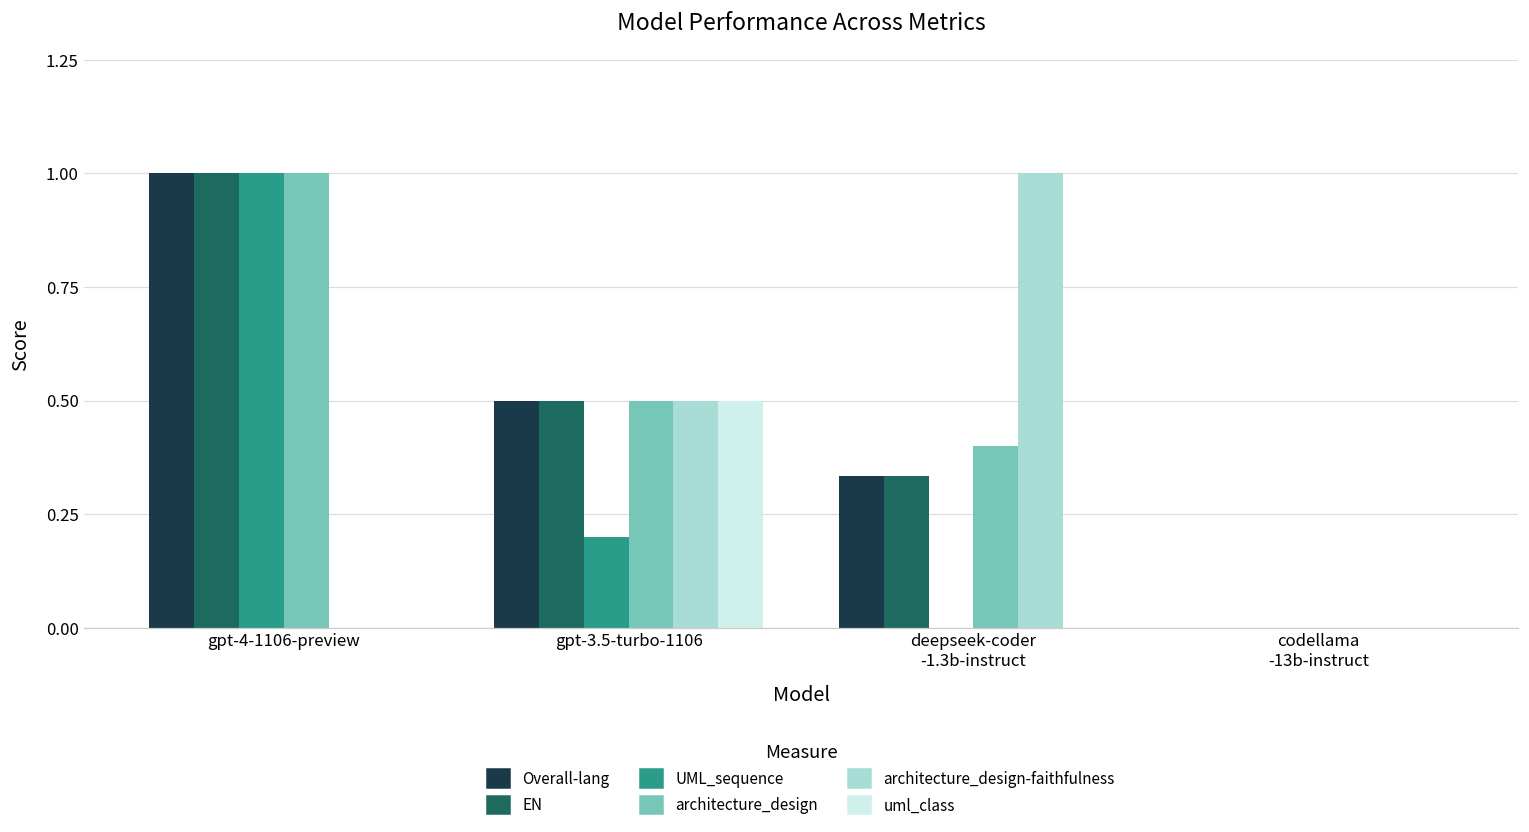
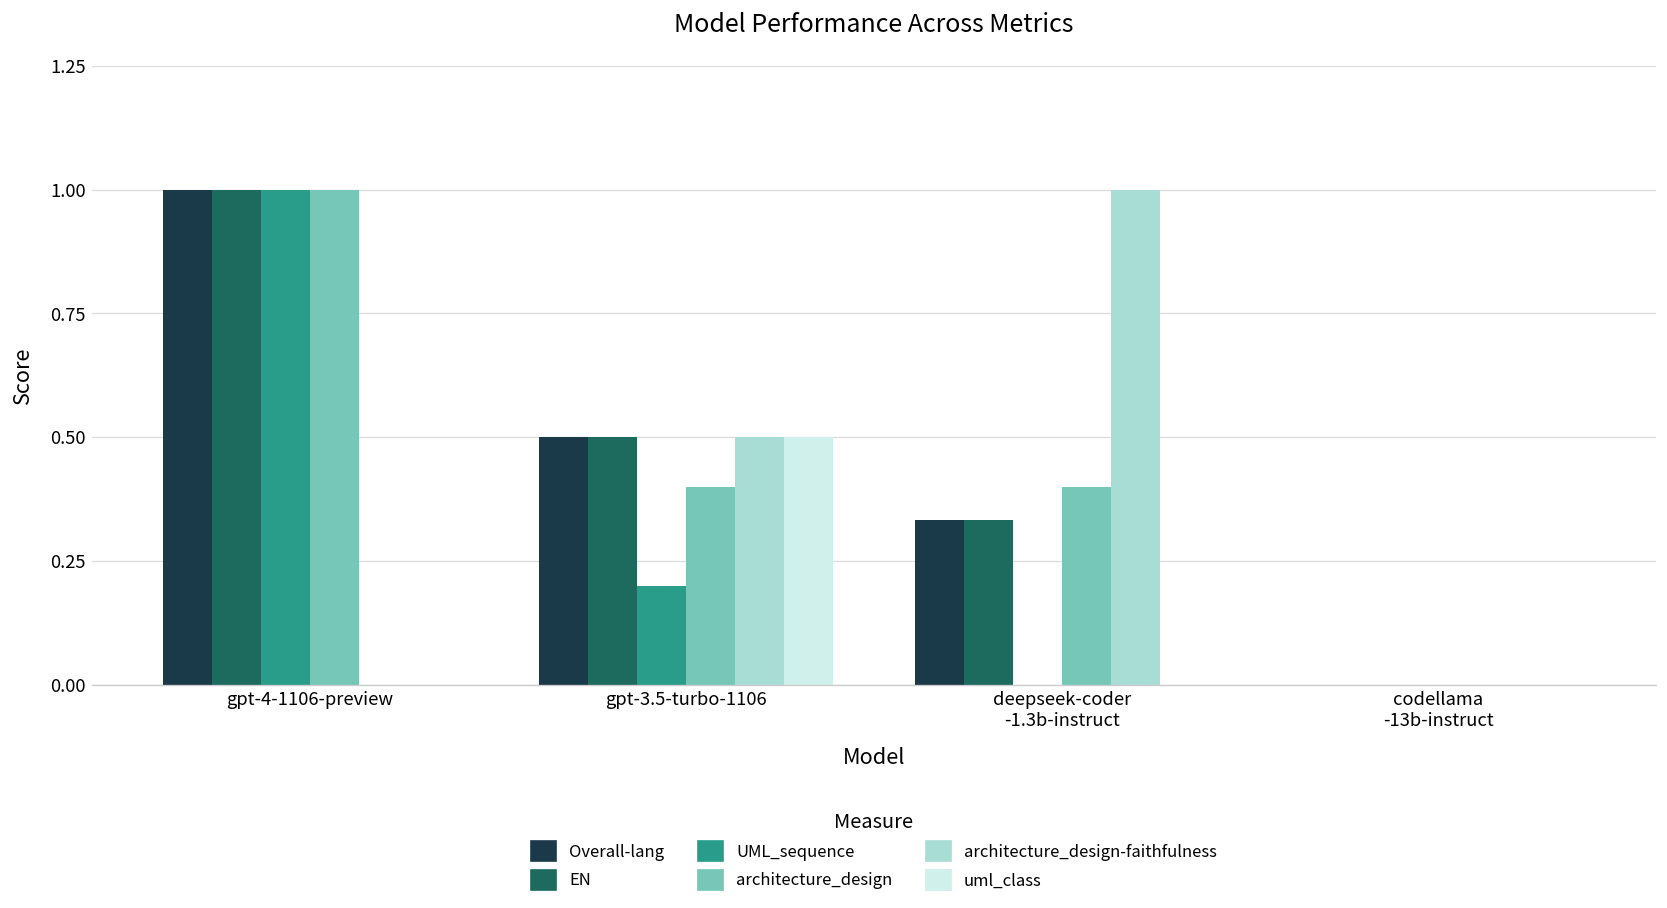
architecture_design, gpt-3.5-turbo-1106: 0.5 -> 0.4
